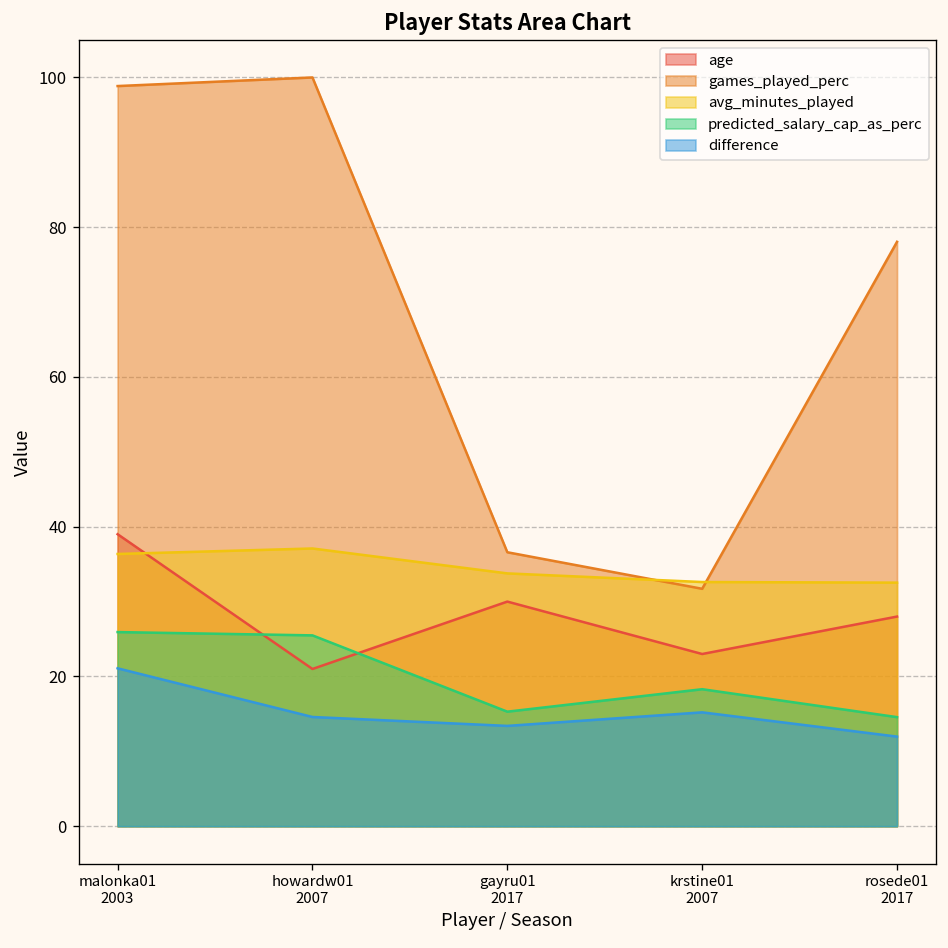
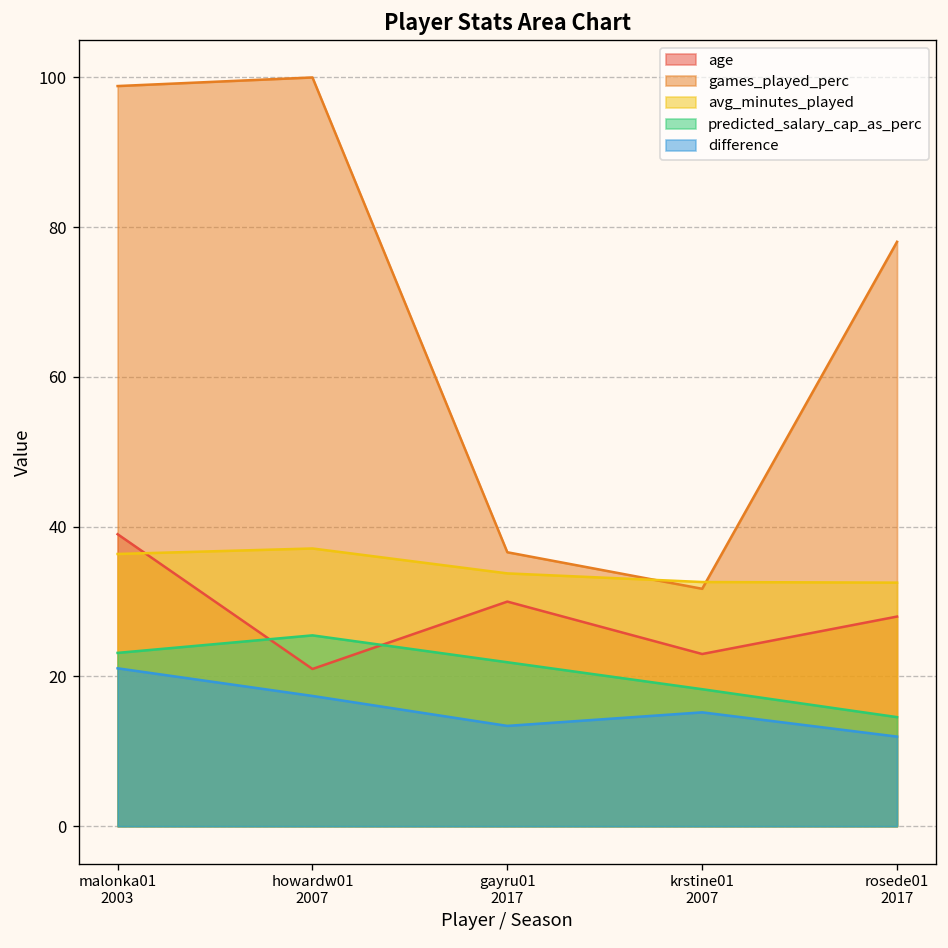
predicted_salary_cap_as_perc, malonka01 2003: 26 -> 23
difference, howardw01 2007: 15 -> 17
predicted_salary_cap_as_perc, gayru01 2017: 15 -> 22
